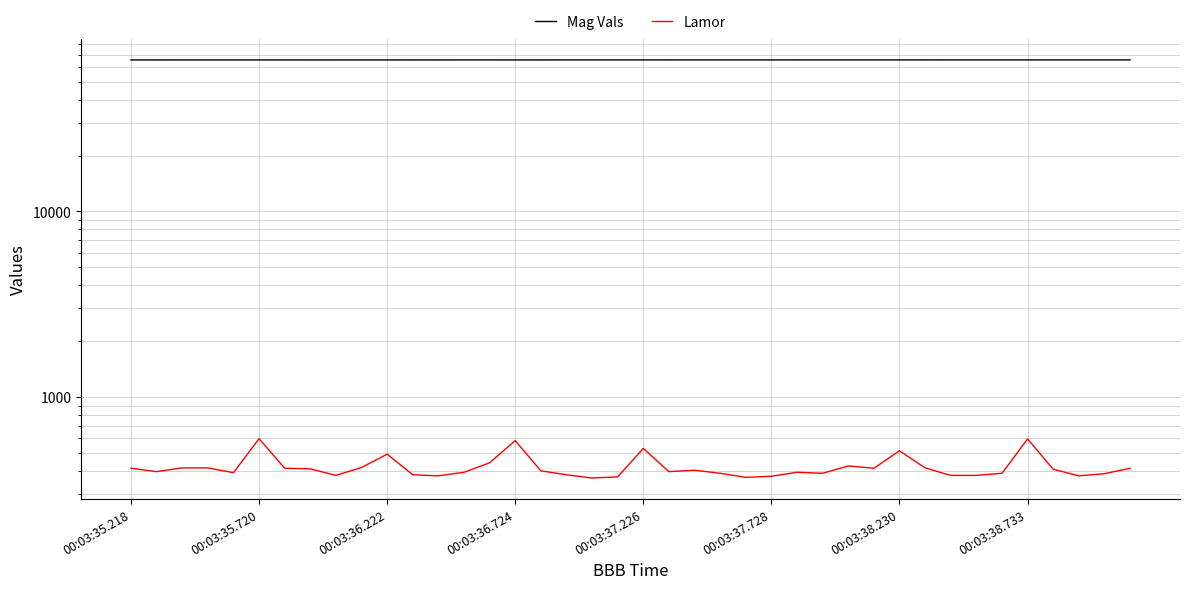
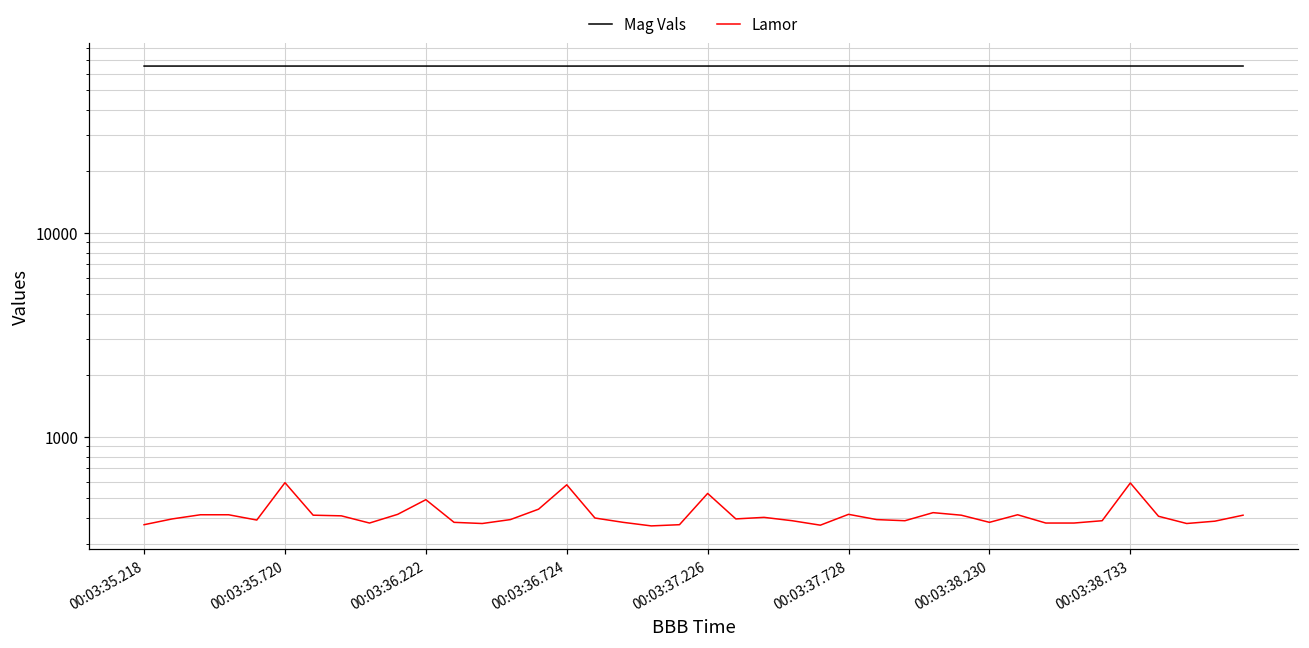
Lamor, 00:03:35.218: 410 -> 370
Lamor, 00:03:37.728: 370 -> 420
Lamor, 00:03:38.230: 510 -> 380
